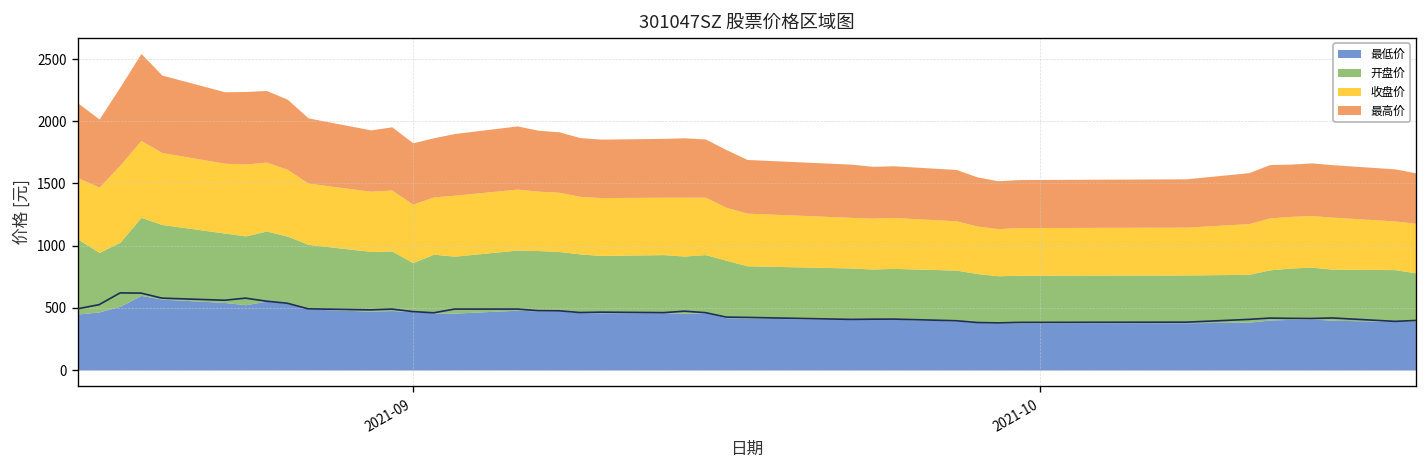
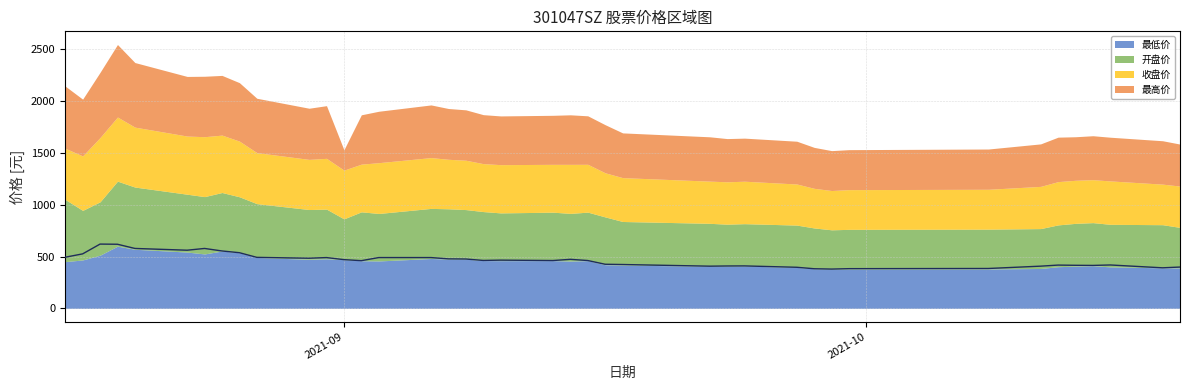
最高价, 2021-09: 490 -> 200
